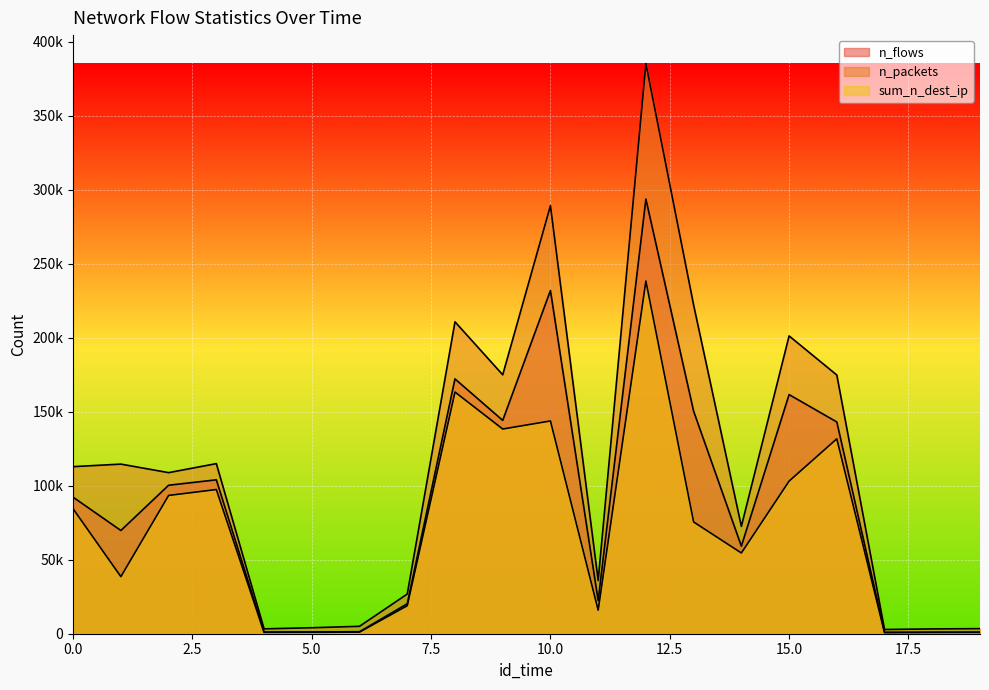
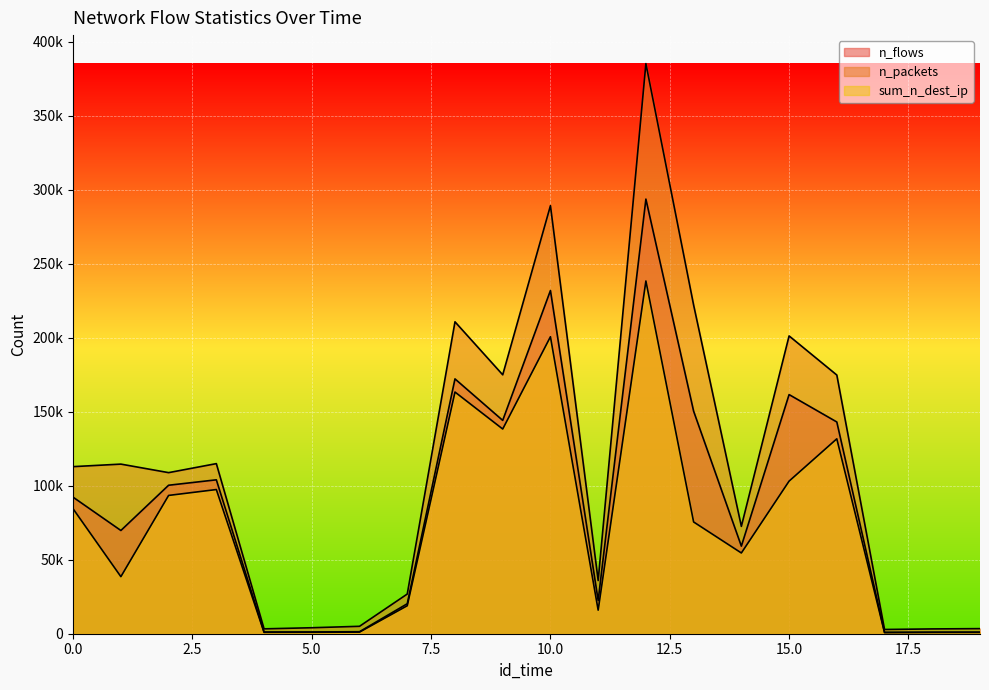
sum_n_dest_ip, 10.0: 144000 -> 201000
